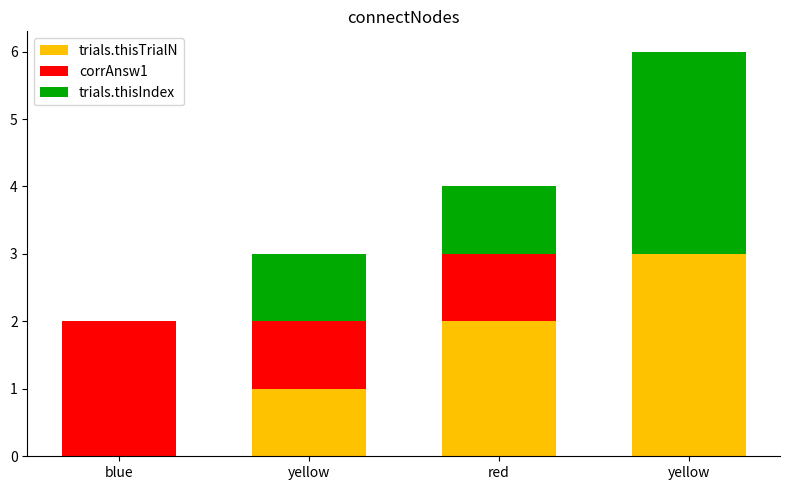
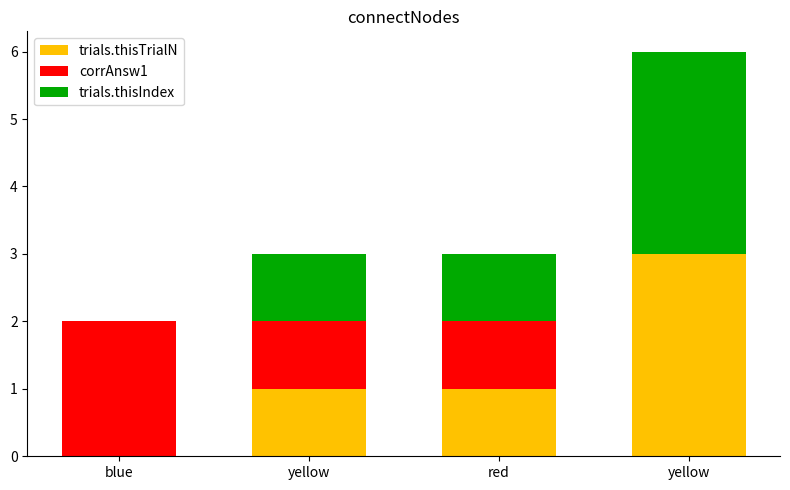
trials.thisTrialN, red: 2 -> 1
